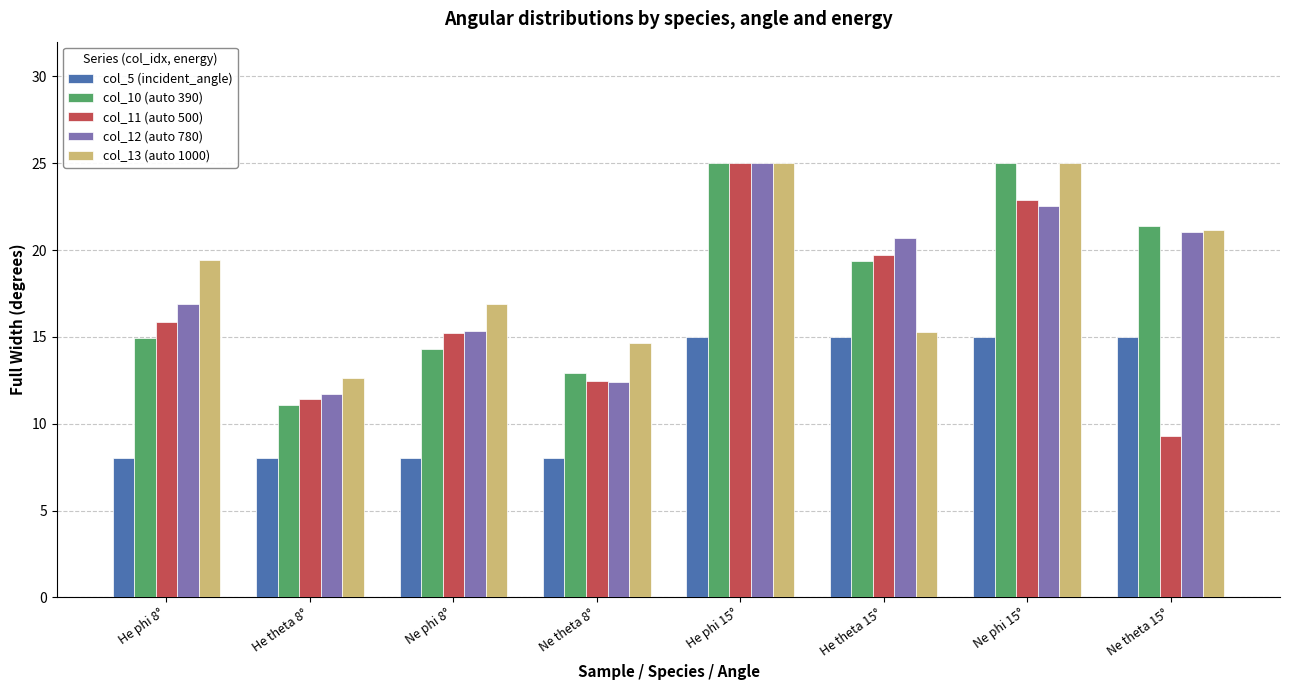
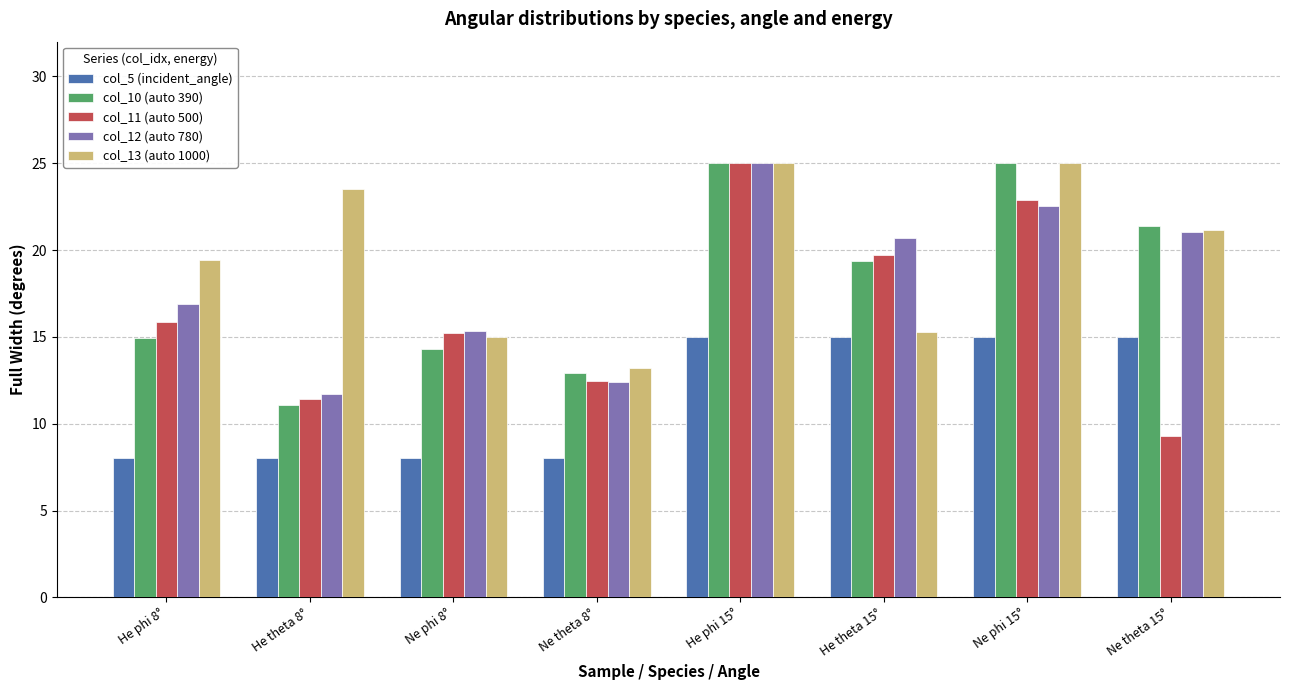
col_13 (auto 1000), He theta 8°: 12.6 -> 23.5
col_13 (auto 1000), Ne phi 8°: 16.9 -> 15.0
col_13 (auto 1000), Ne theta 8°: 14.7 -> 13.2
